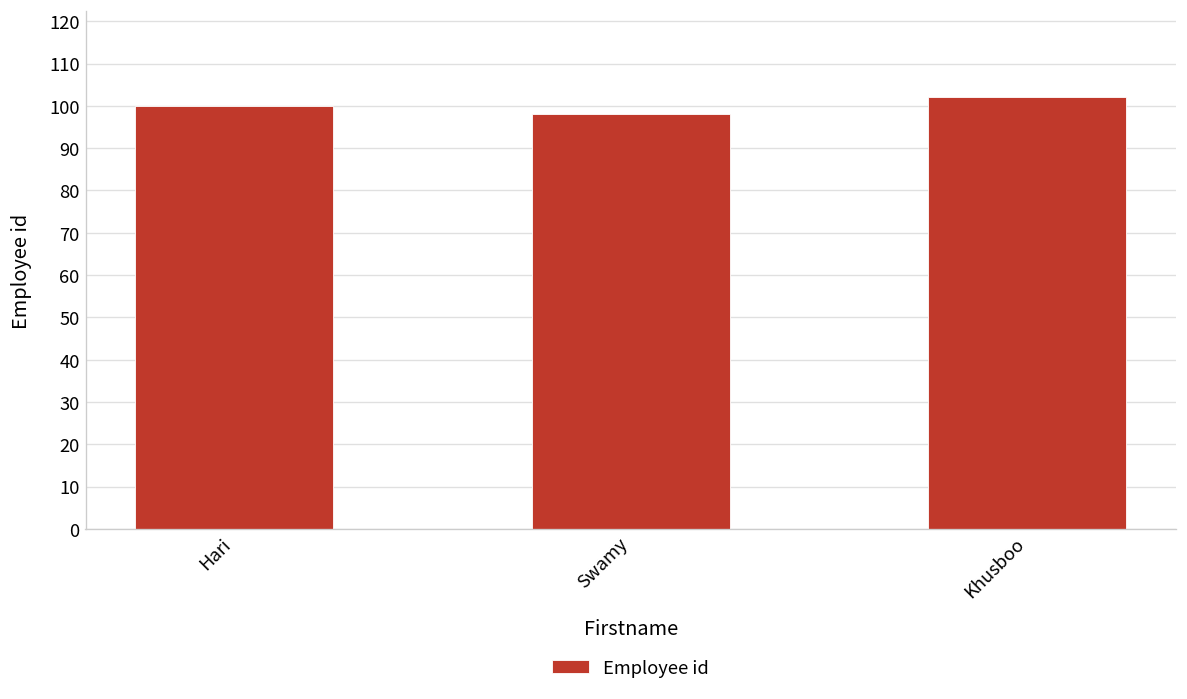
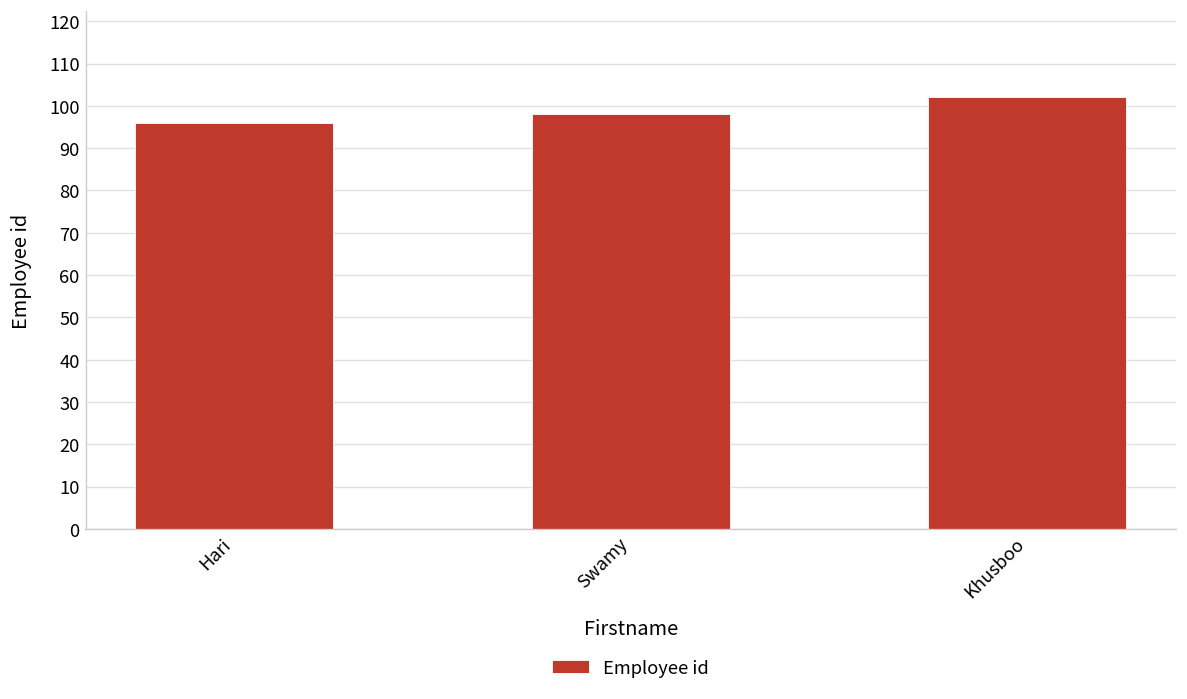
Hari: 100 -> 96
